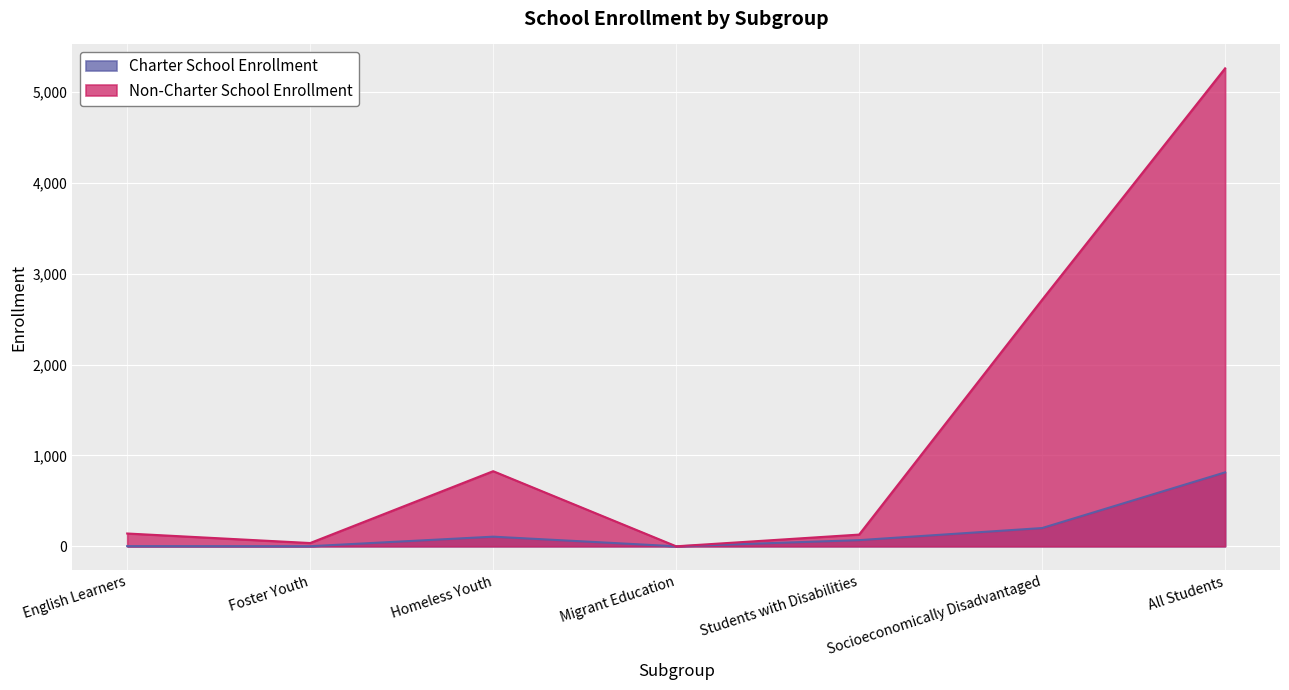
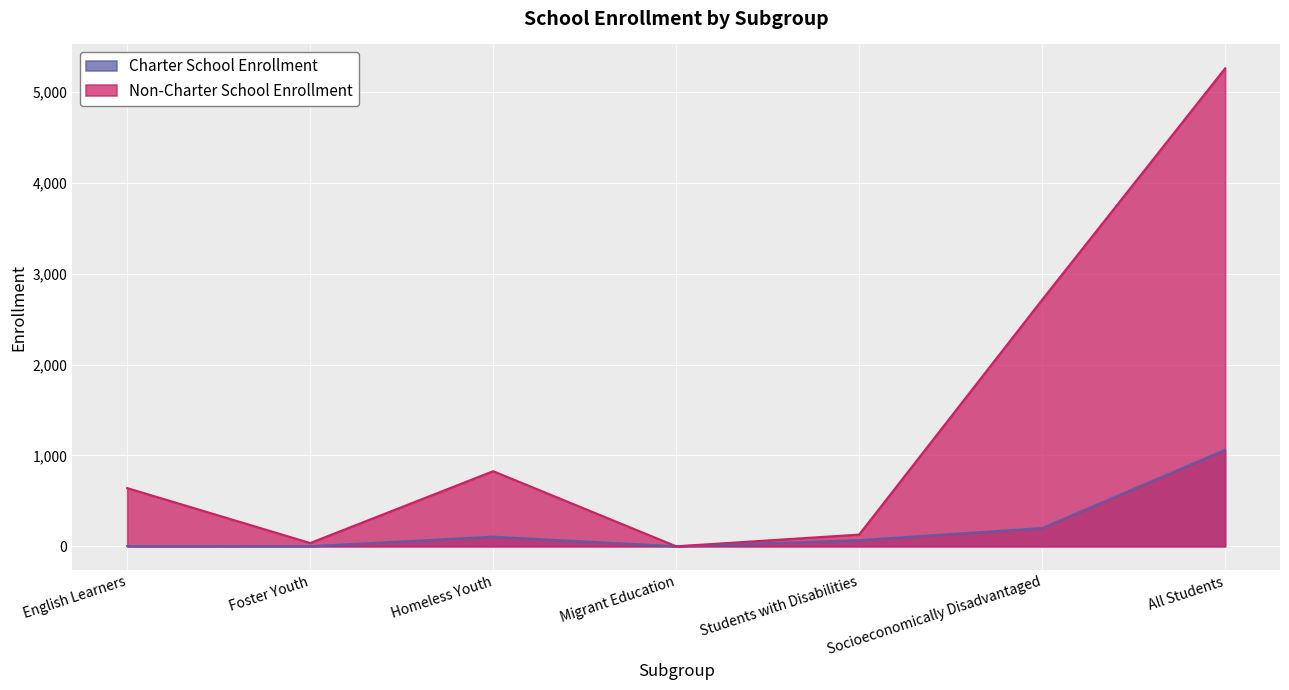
Non-Charter School Enrollment, English Learners: 100 -> 600
Charter School Enrollment, All Students: 800 -> 1,100
